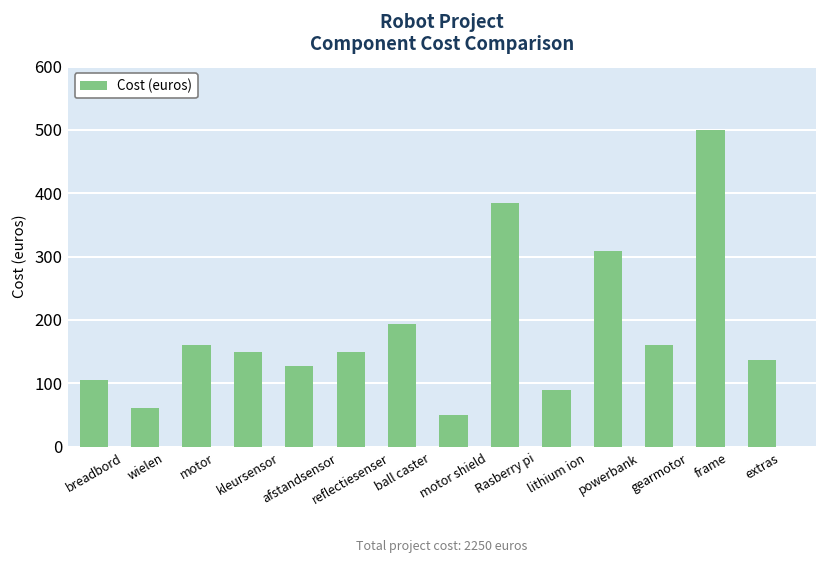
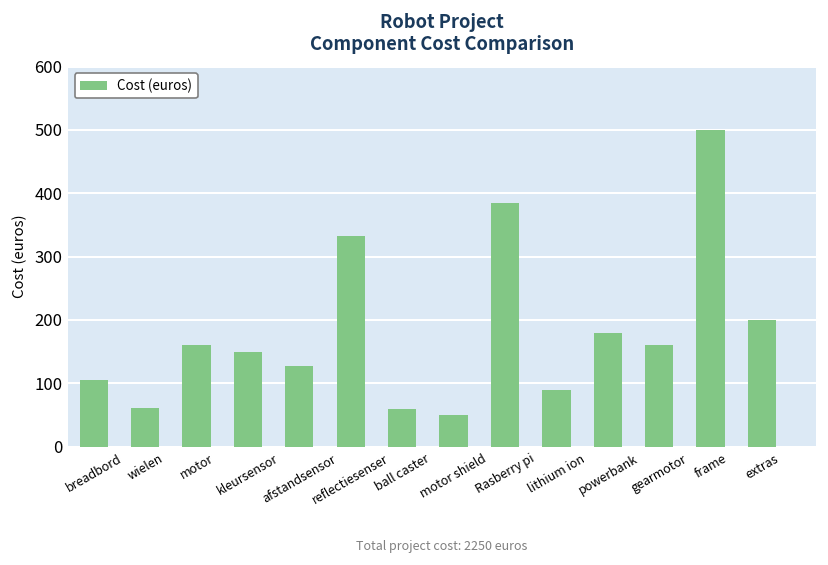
reflectiesenser: 150 -> 330
ball caster: 190 -> 60
powerbank: 310 -> 180
extras: 140 -> 200
